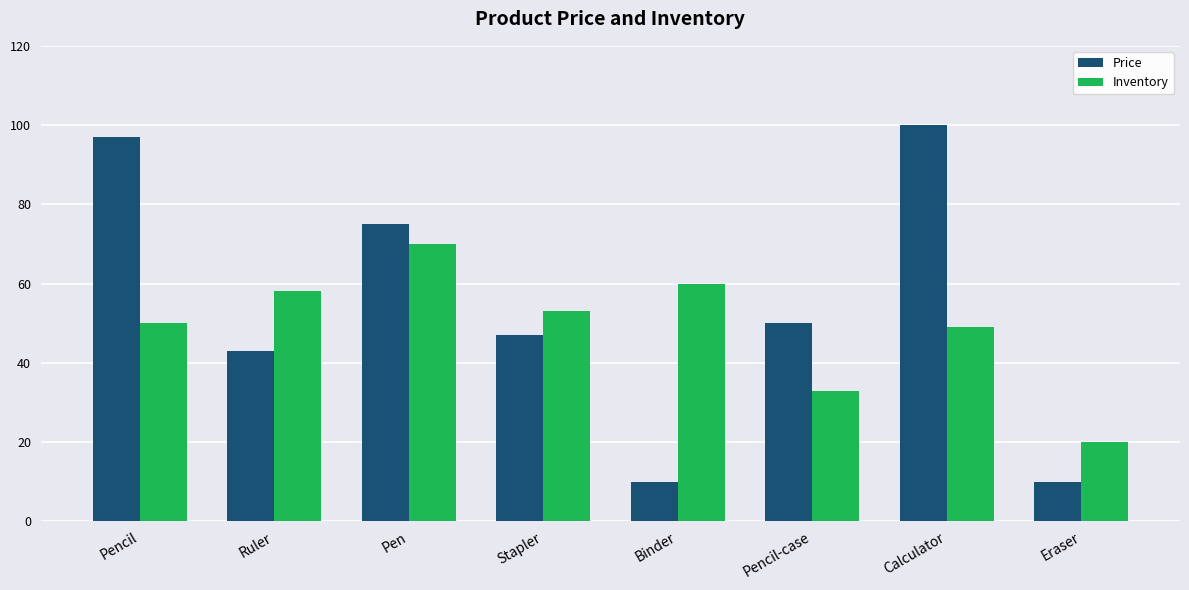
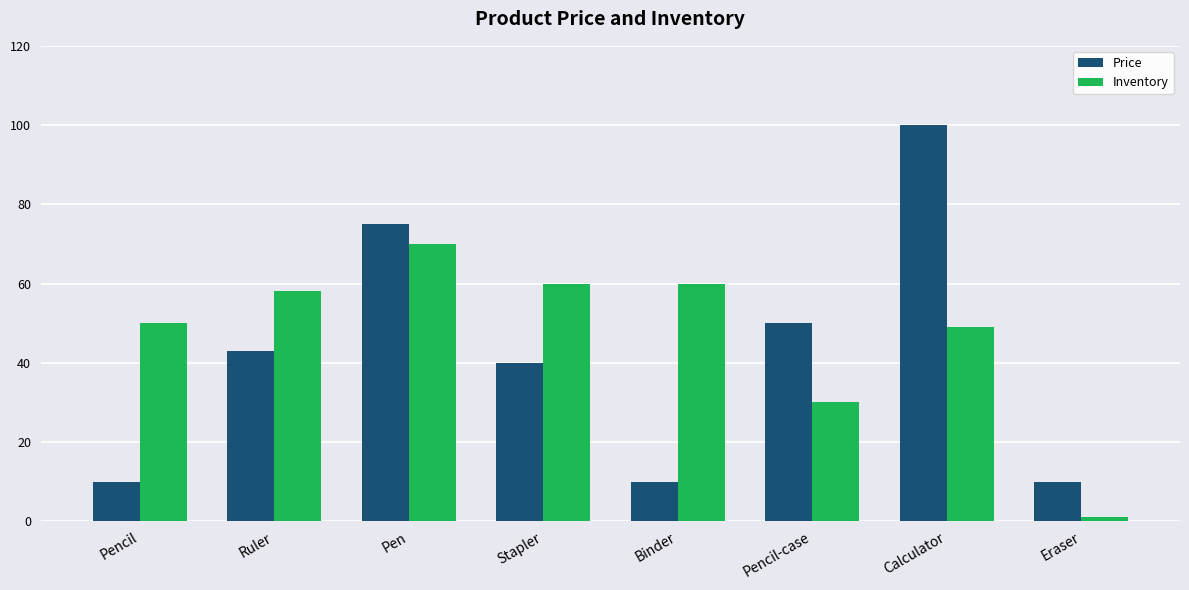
Price, Pencil: 97 -> 10
Price, Stapler: 47 -> 40
Inventory, Stapler: 53 -> 60
Inventory, Pencil-case: 33 -> 30
Inventory, Eraser: 20 -> 1
